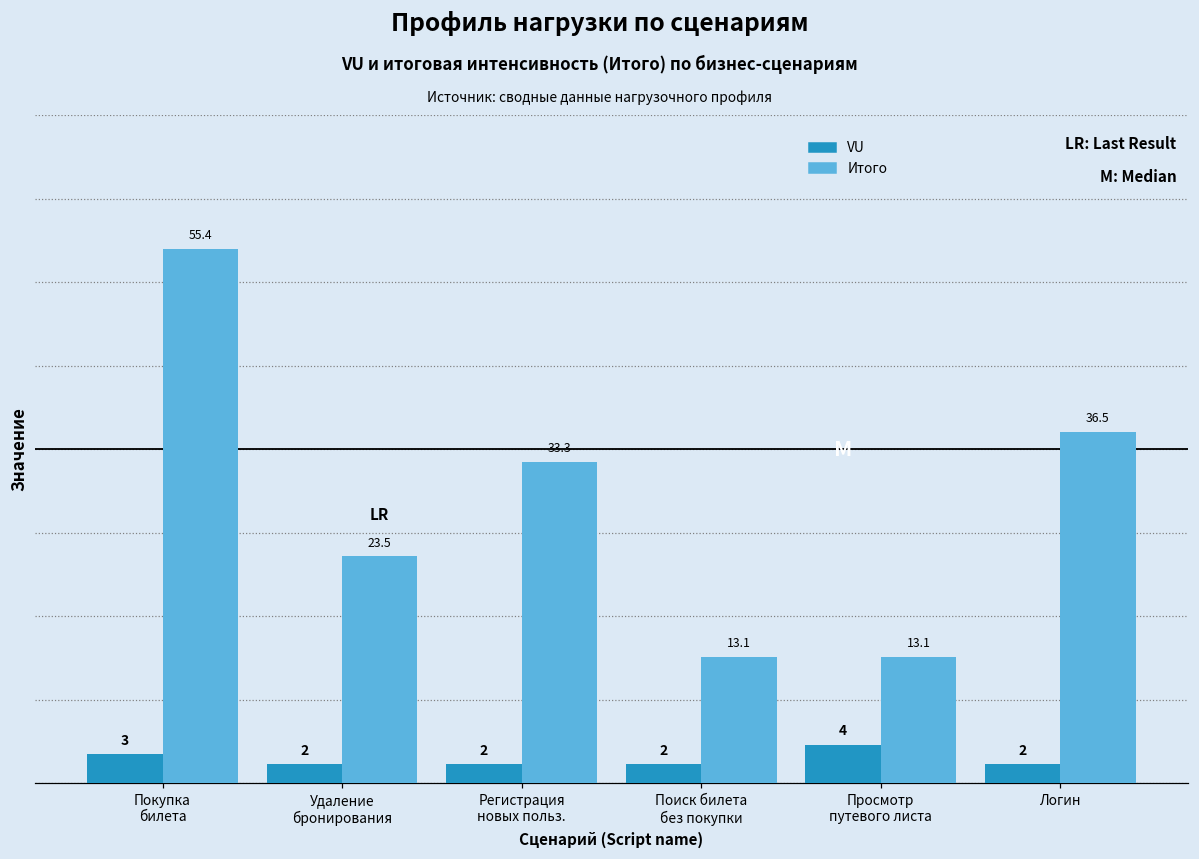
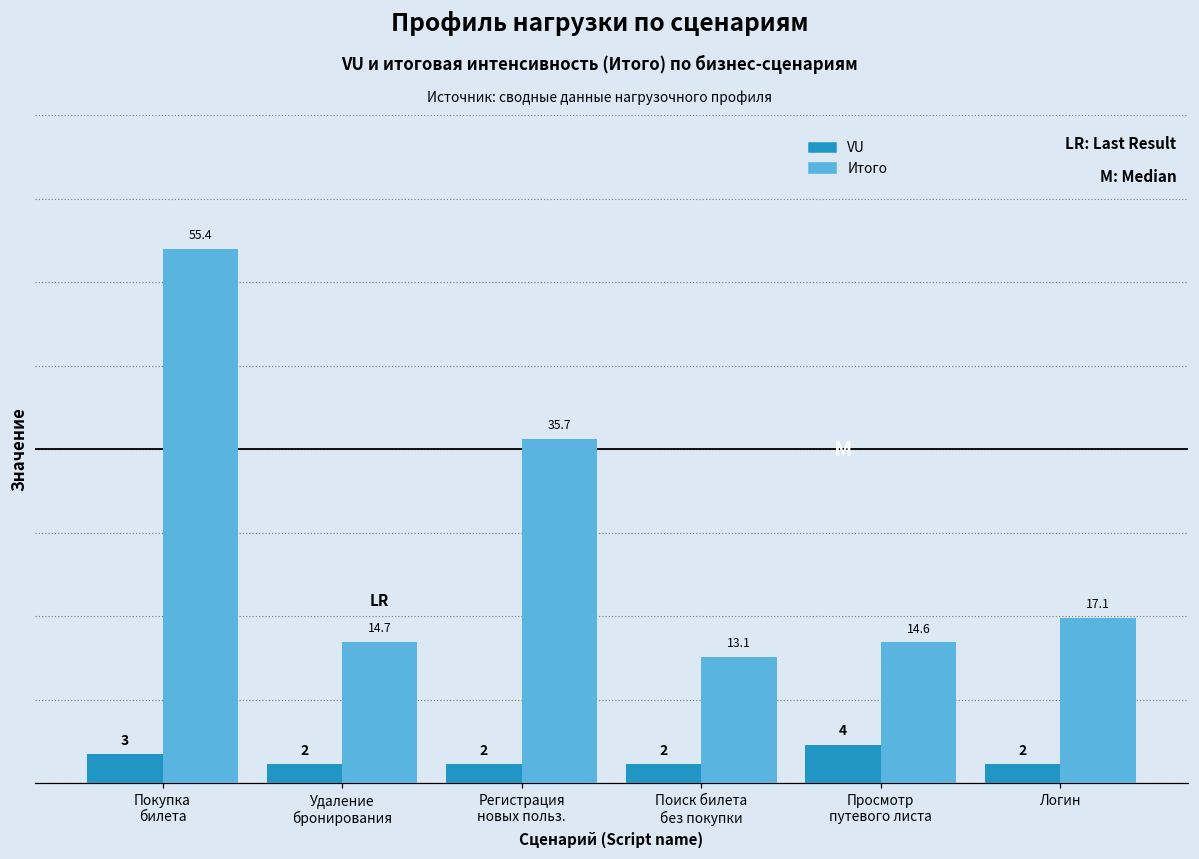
Итого, Удаление бронирования: 23.5 -> 14.7
Итого, Регистрация новых польз.: 33.3 -> 35.7
Итого, Просмотр путевого листа: 13.1 -> 14.6
Итого, Логин: 36.5 -> 17.1
